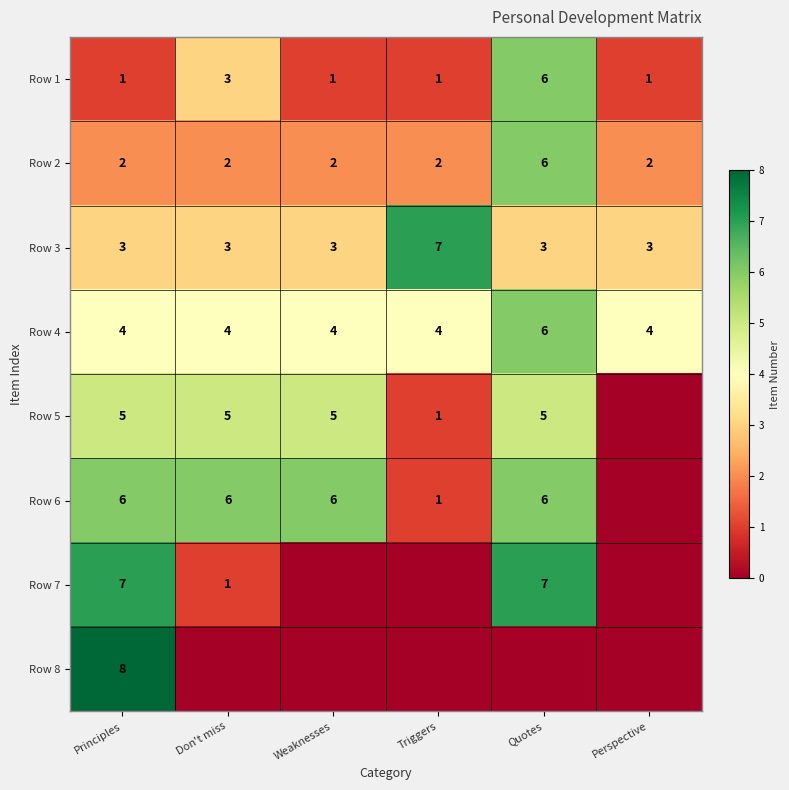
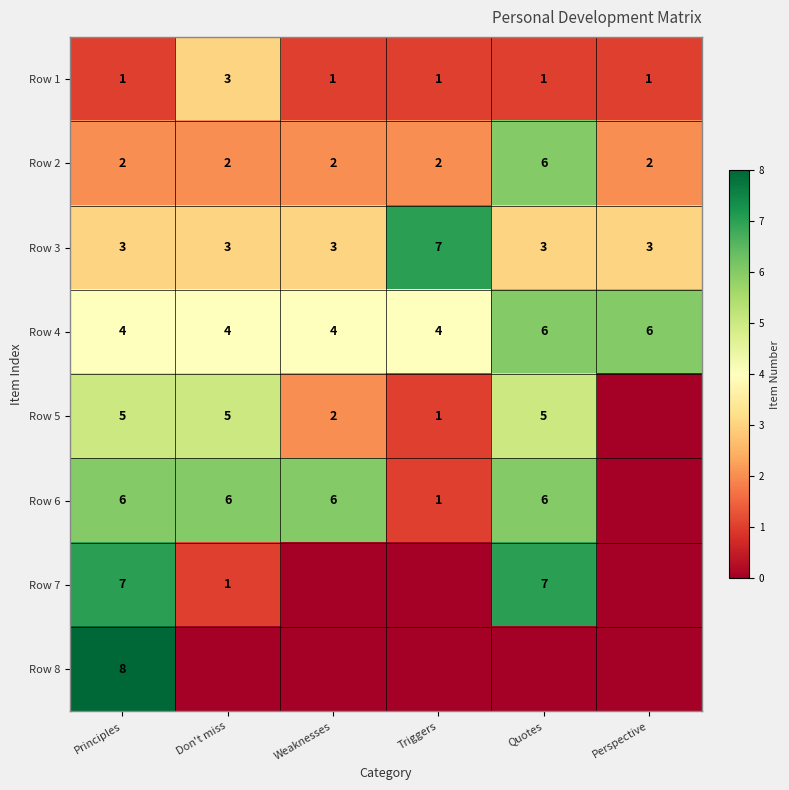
Row 1, Quotes: 6 -> 1
Row 4, Perspective: 4 -> 6
Row 5, Weaknesses: 5 -> 2
